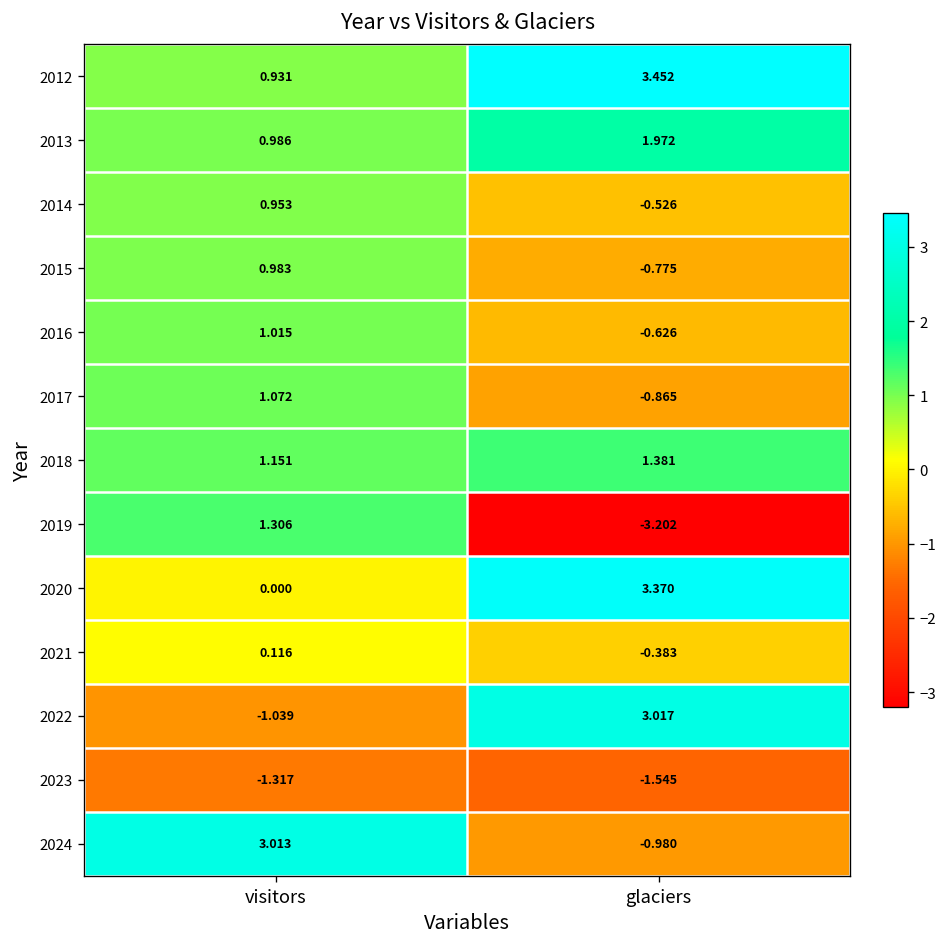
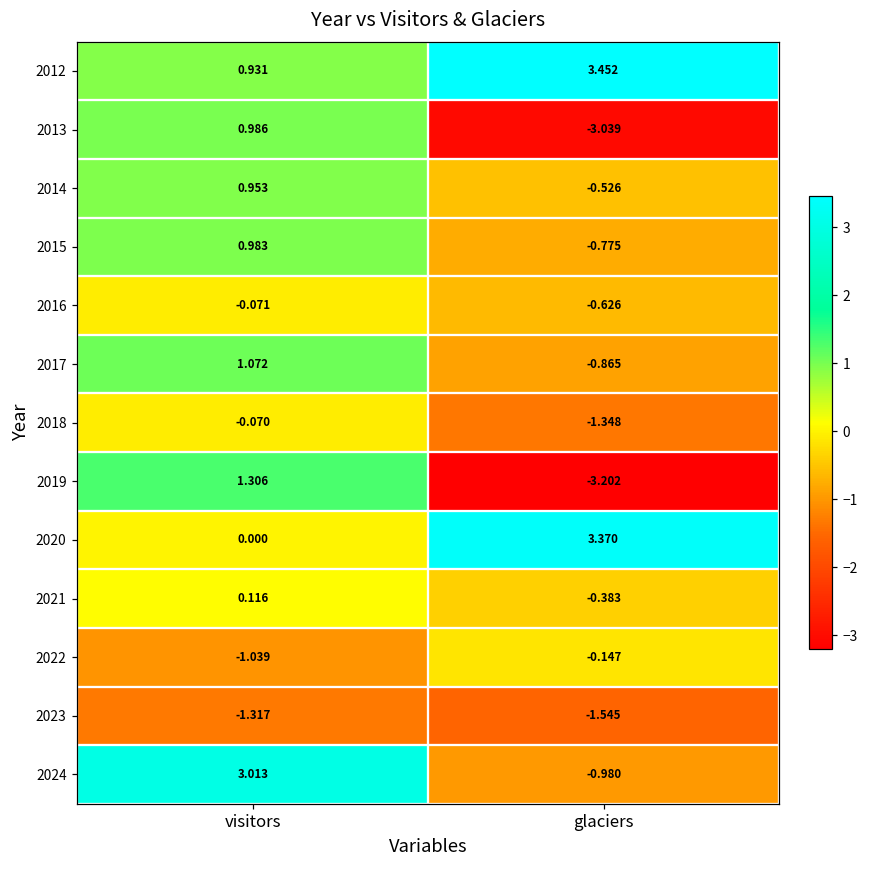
2013, glaciers: 1.972 -> -3.039
2016, visitors: 1.015 -> -0.071
2018, visitors: 1.151 -> -0.070
2018, glaciers: 1.381 -> -1.348
2022, glaciers: 3.017 -> -0.147
